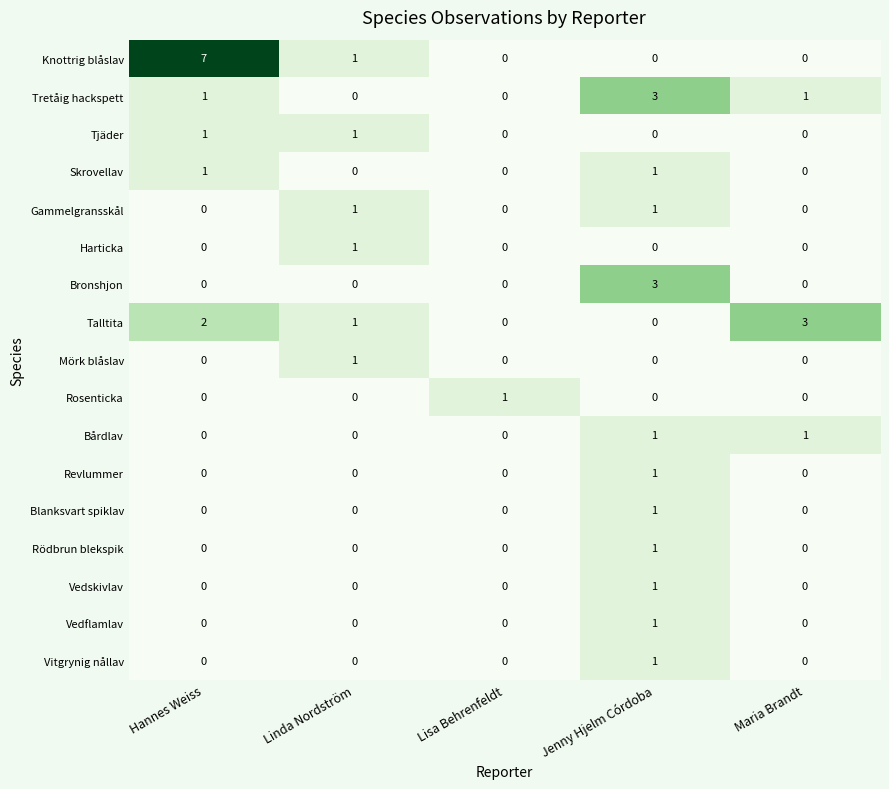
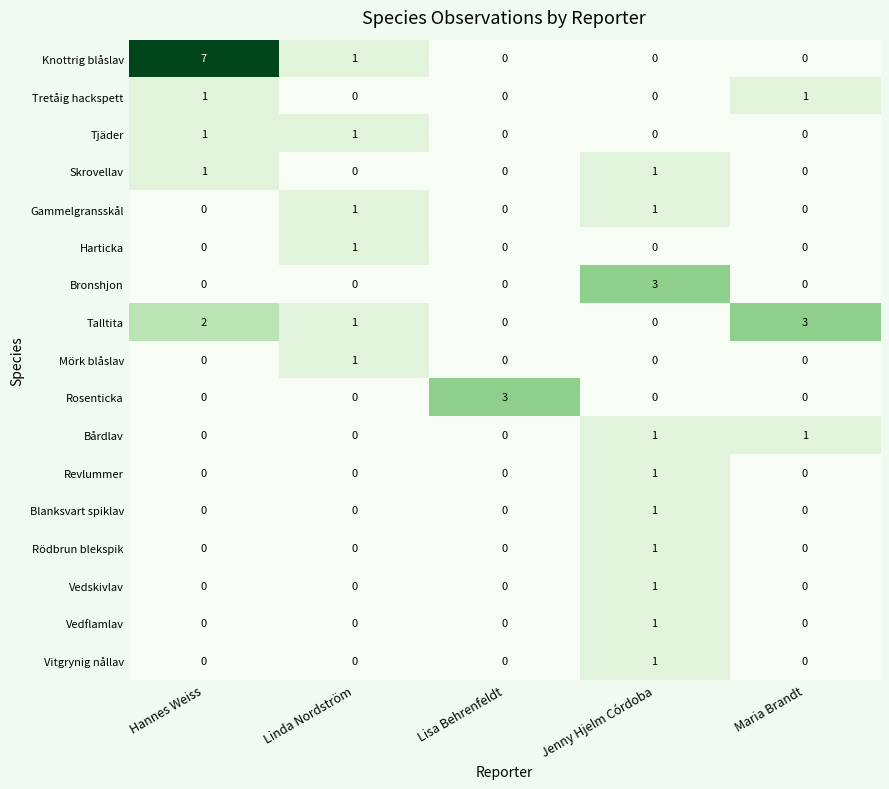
Tretåig hackspett, Jenny Hjelm Córdoba: 3 -> 0
Rosenticka, Lisa Behrenfeldt: 1 -> 3
